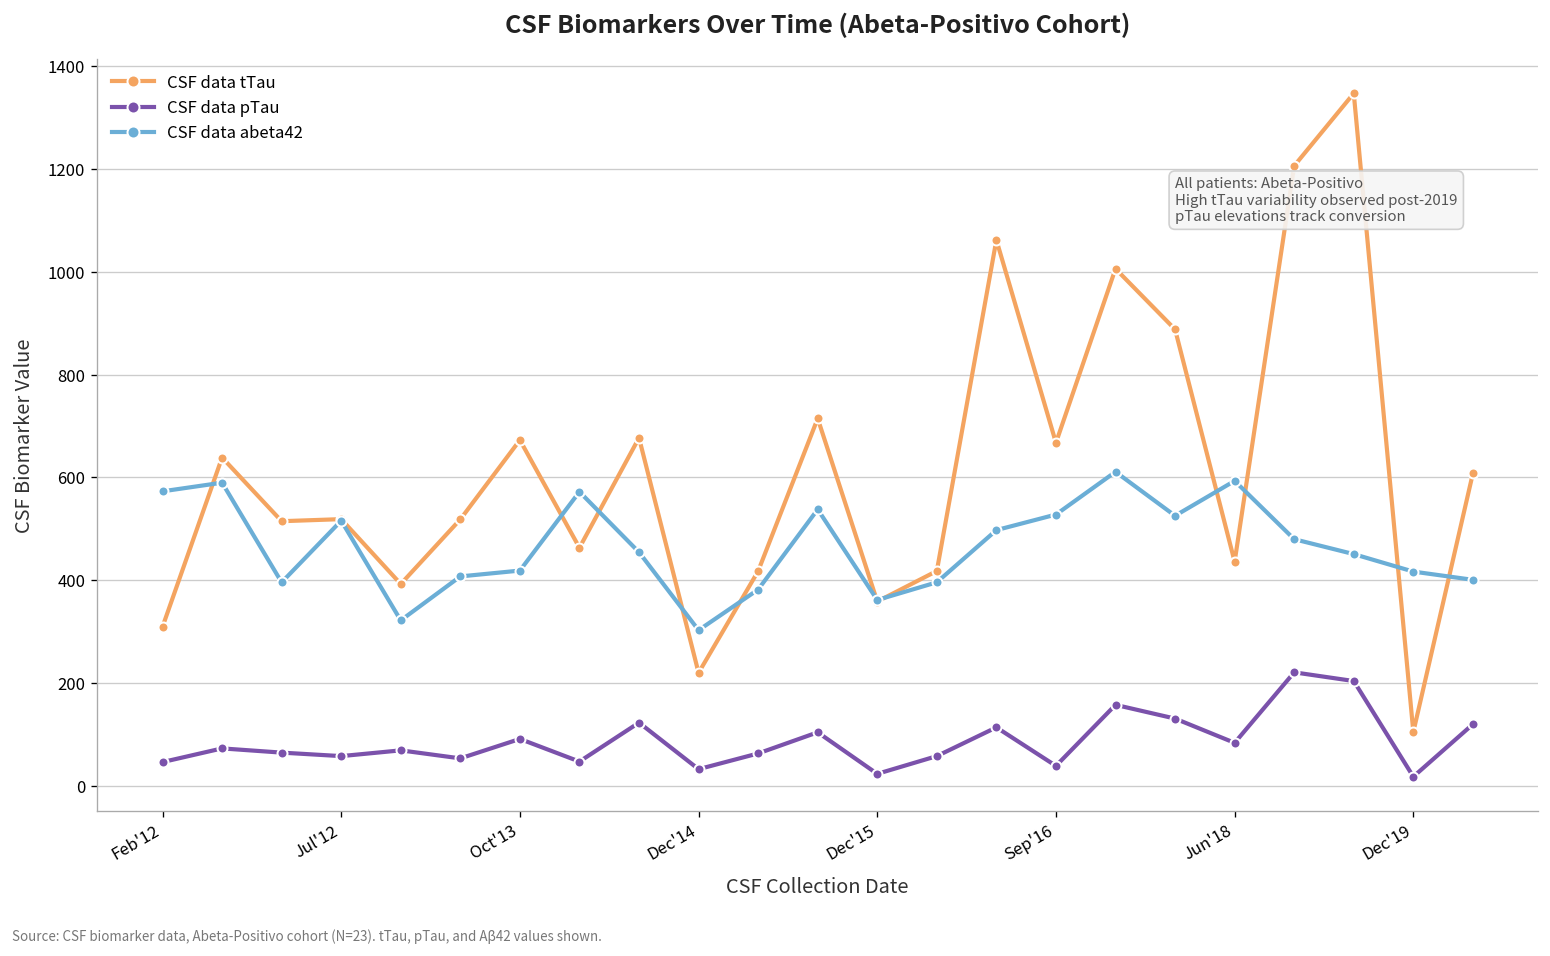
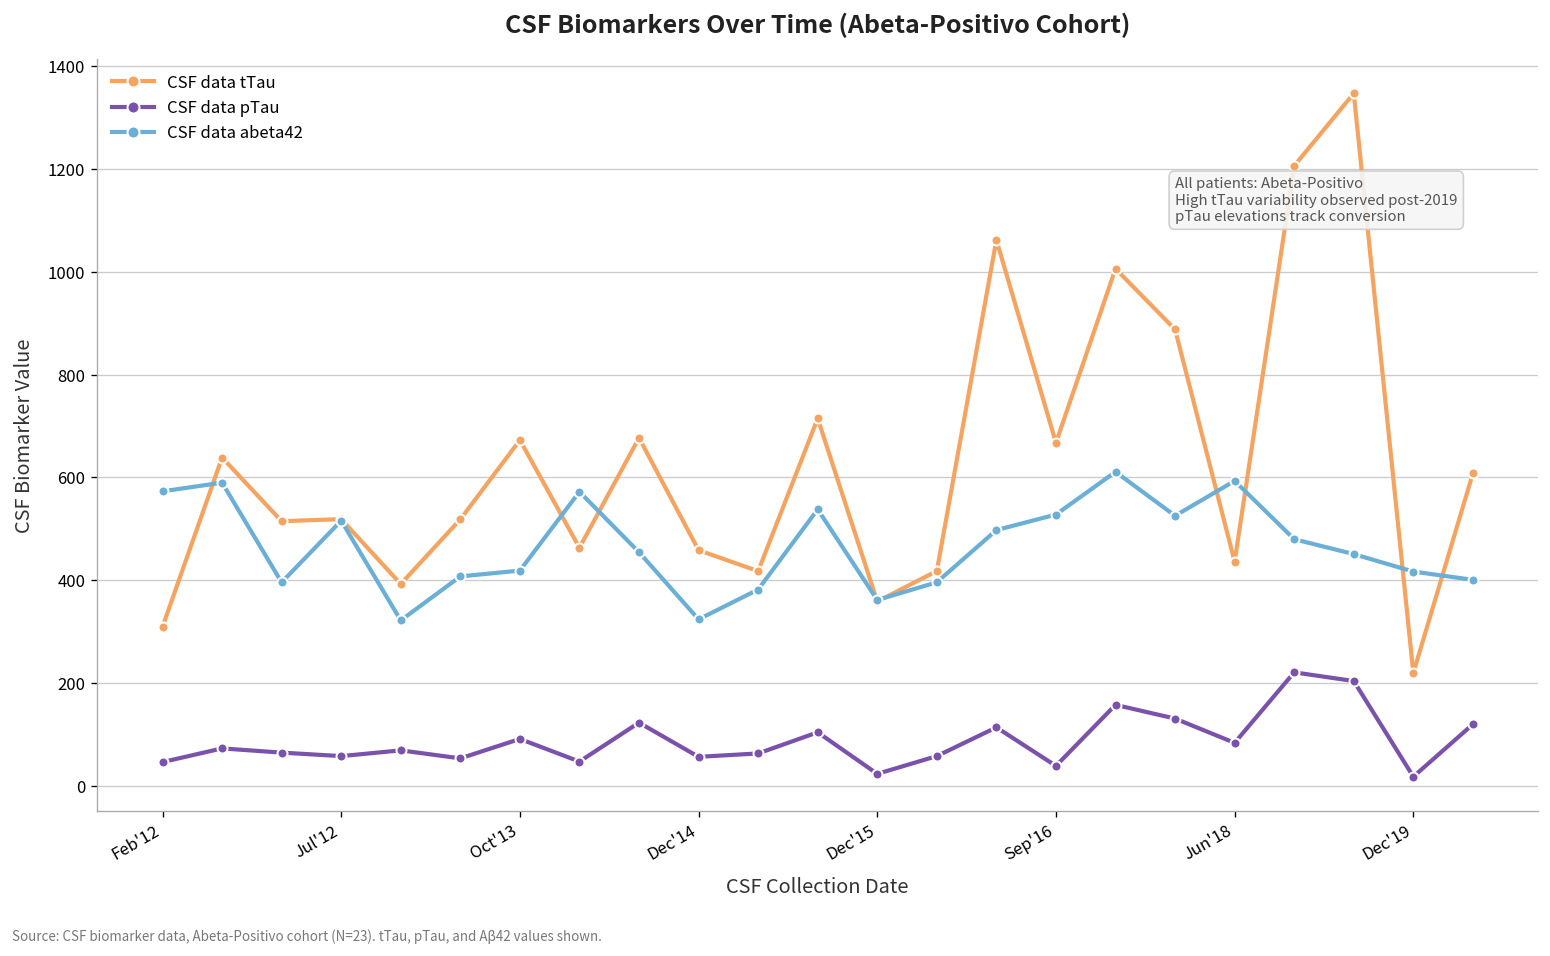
CSF data tTau, Dec'14: 220 -> 460
CSF data pTau, Dec'14: 30 -> 60
CSF data abeta42, Dec'14: 300 -> 320
CSF data tTau, Dec'19: 110 -> 220
